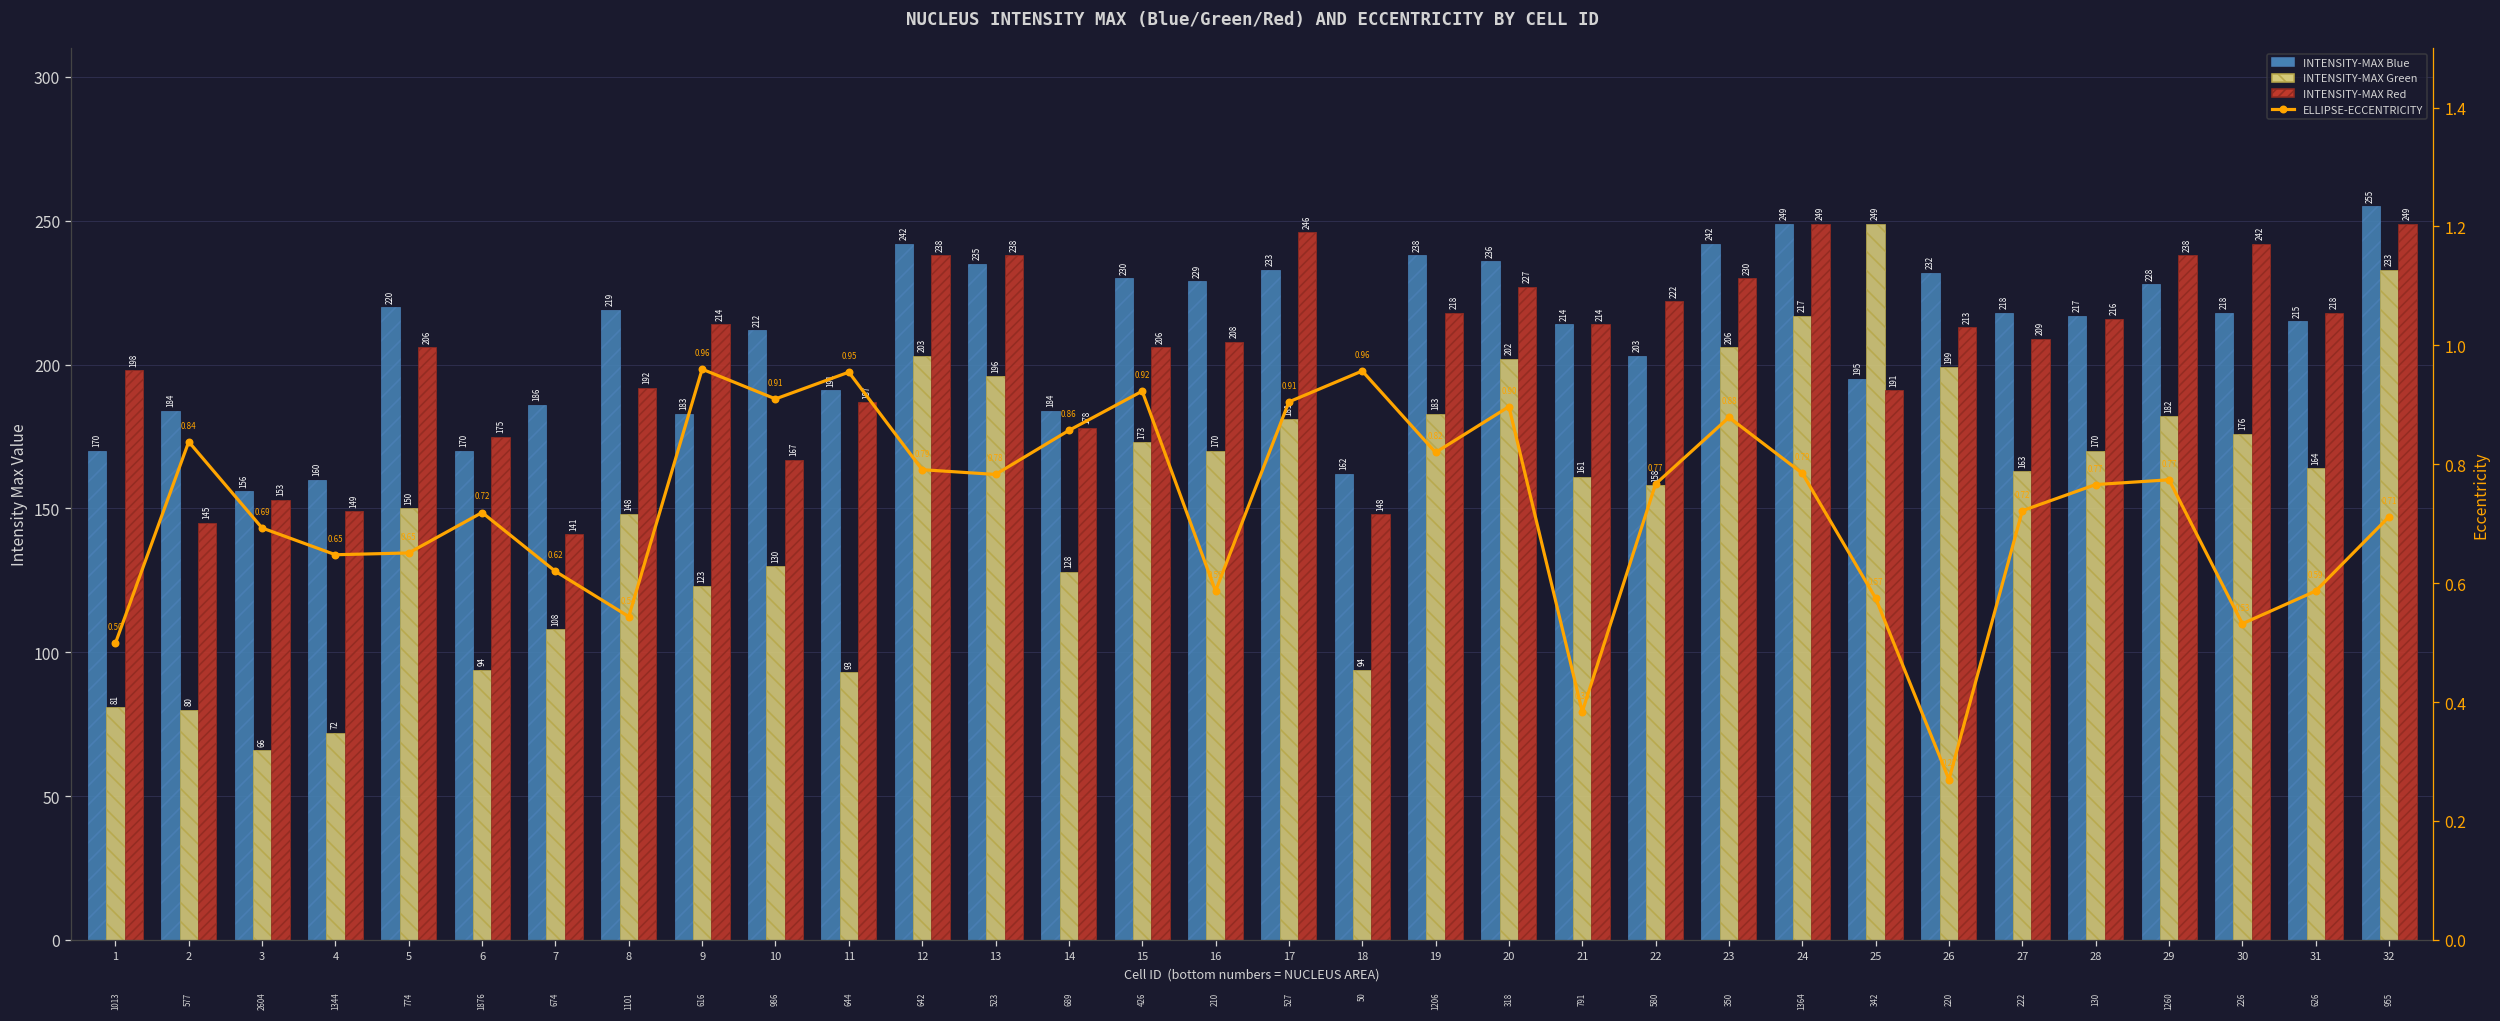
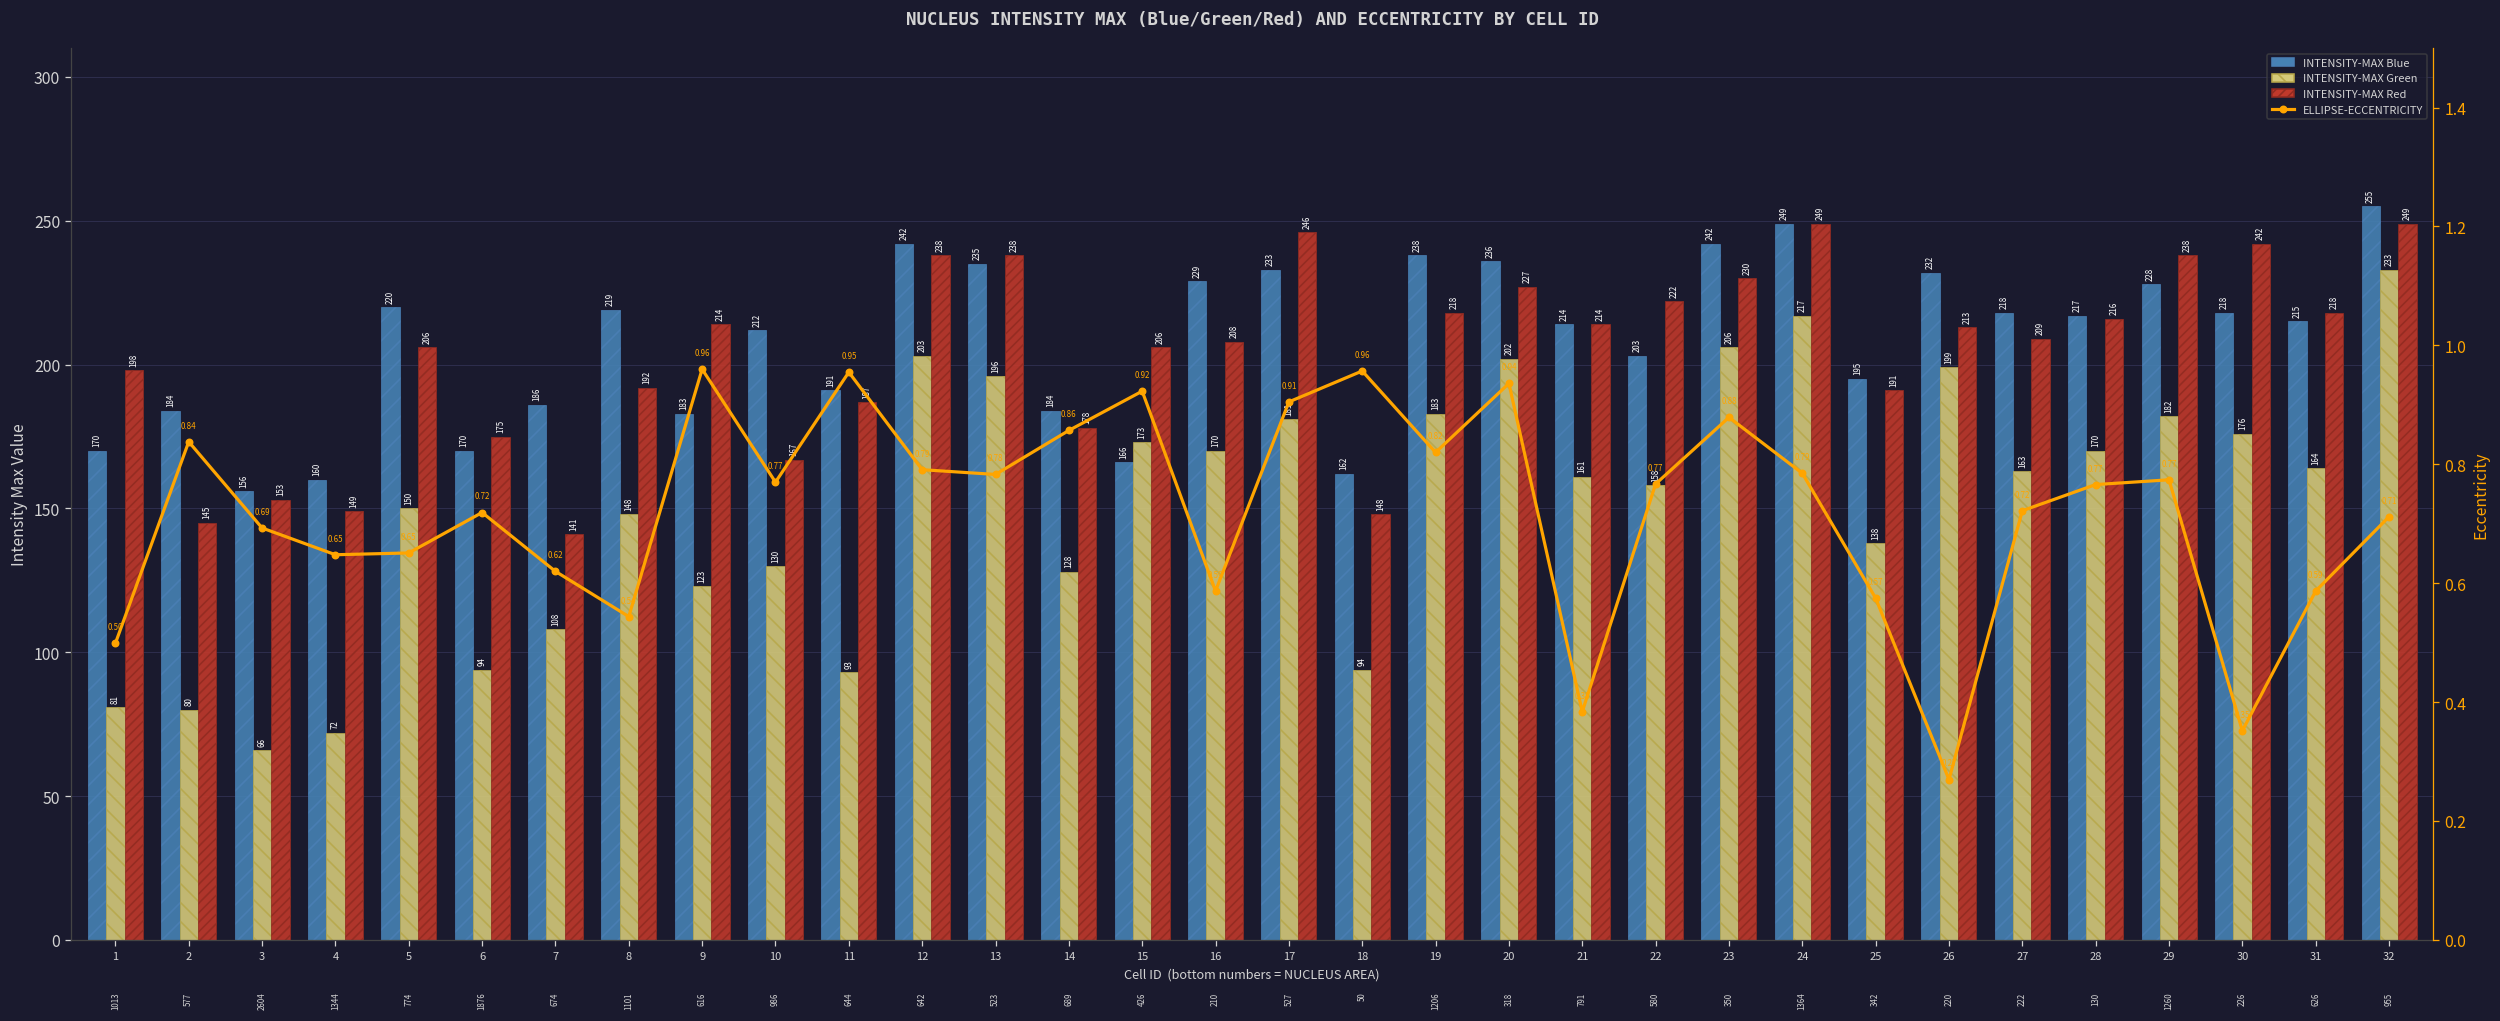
INTENSITY-MAX Blue, 15: 230 -> 166
INTENSITY-MAX Green, 25: 249 -> 138
ELLIPSE-ECCENTRICITY, 10: 0.91 -> 0.77
ELLIPSE-ECCENTRICITY, 20: 0.90 -> 0.94
ELLIPSE-ECCENTRICITY, 30: 0.53 -> 0.35
